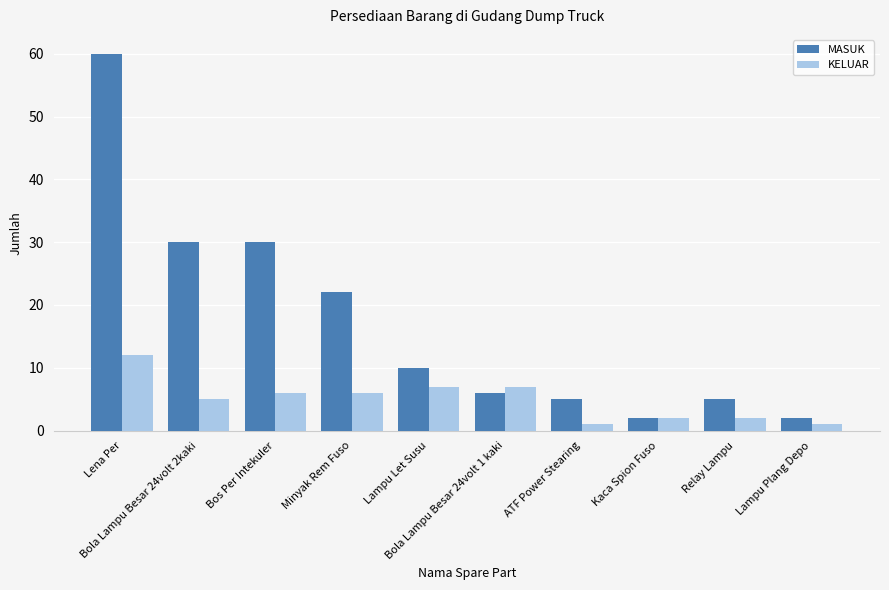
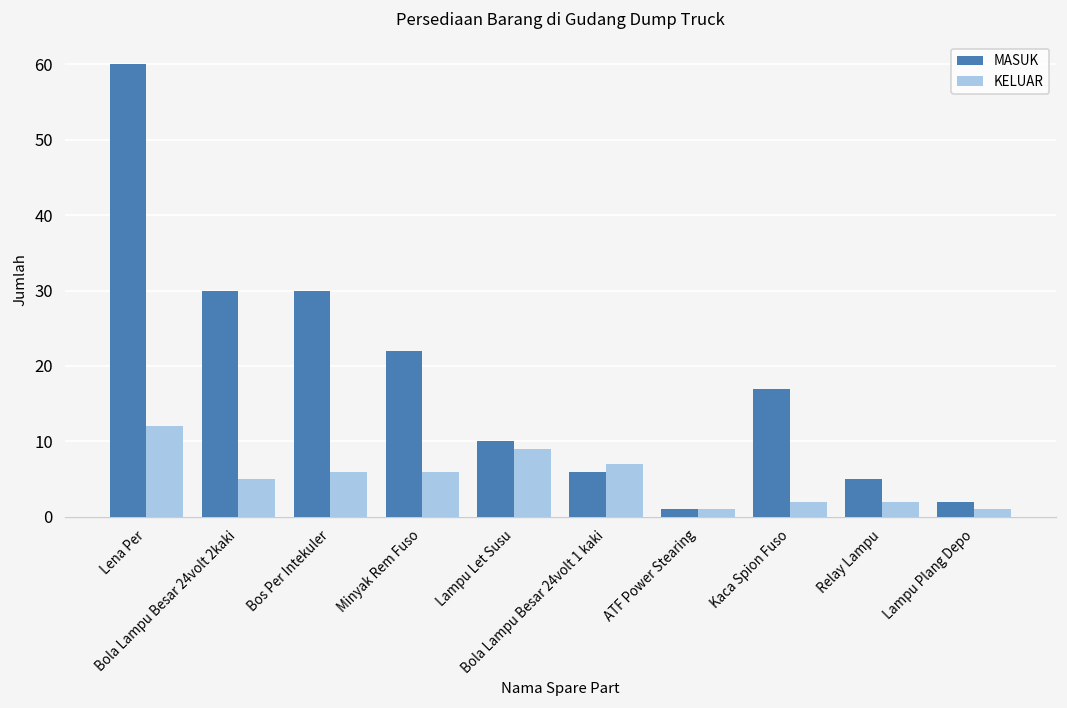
KELUAR, Lampu Let Susu: 7 -> 9
MASUK, ATF Power Stearing: 5 -> 1
MASUK, Kaca Spion Fuso: 2 -> 17
